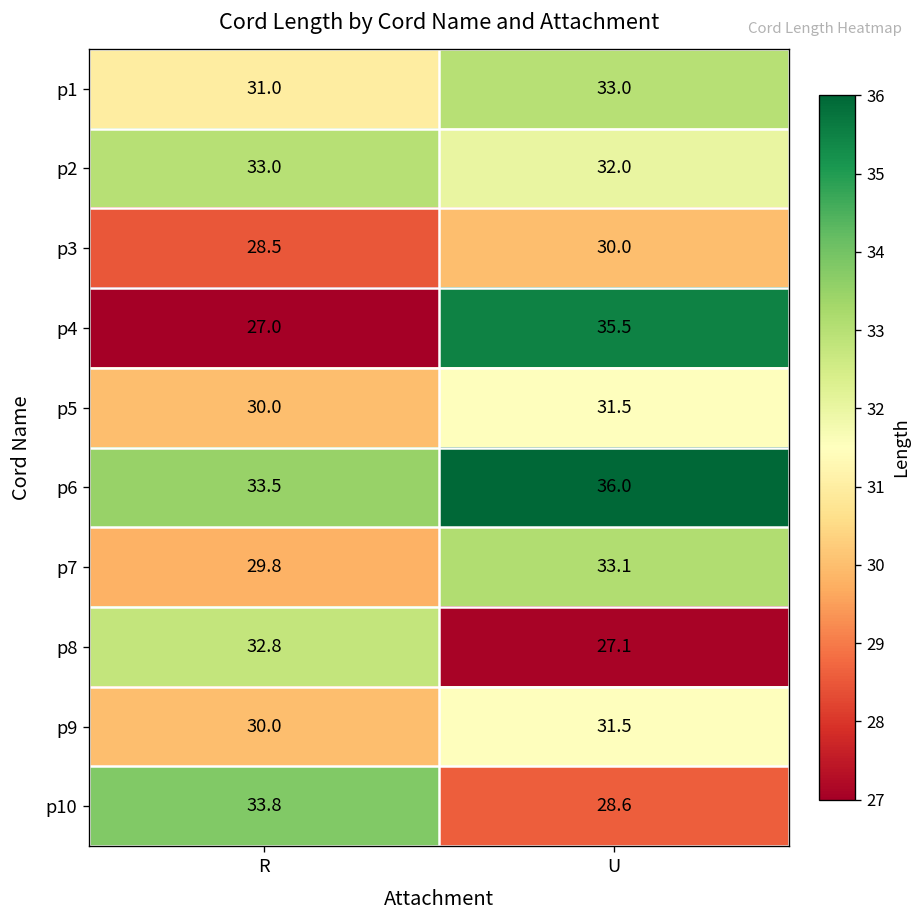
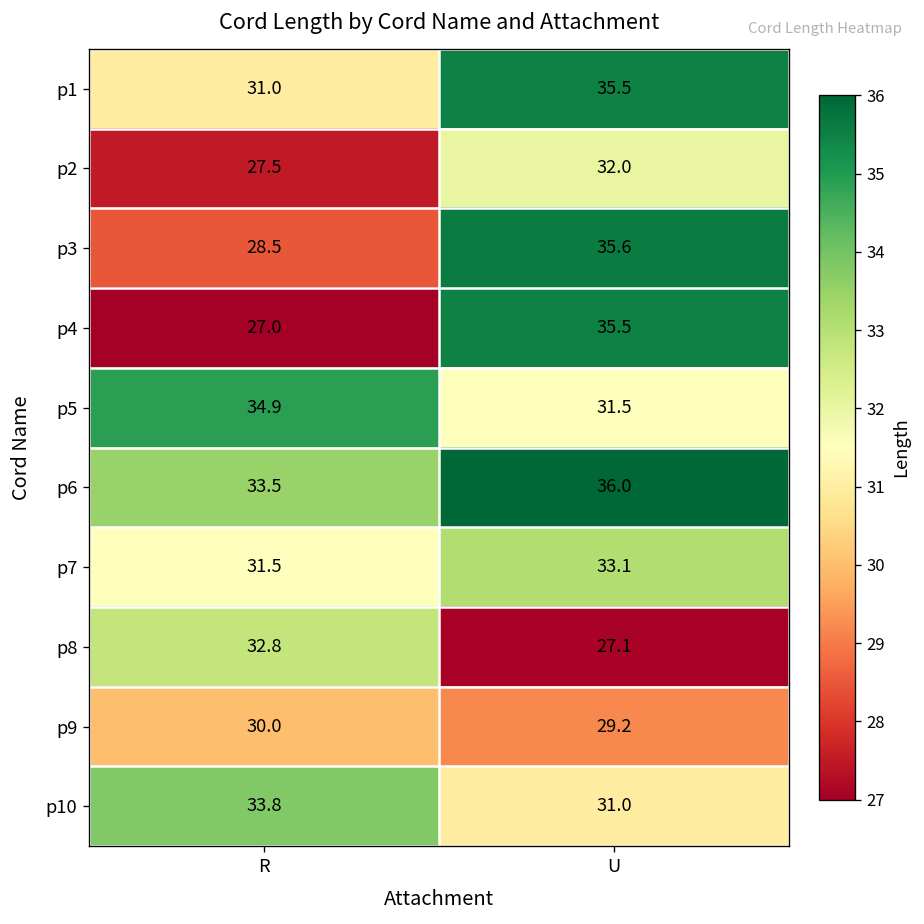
p1, U: 33.0 -> 35.5
p2, R: 33.0 -> 27.5
p3, U: 30.0 -> 35.6
p5, R: 30.0 -> 34.9
p7, R: 29.8 -> 31.5
p9, U: 31.5 -> 29.2
p10, U: 28.6 -> 31.0
